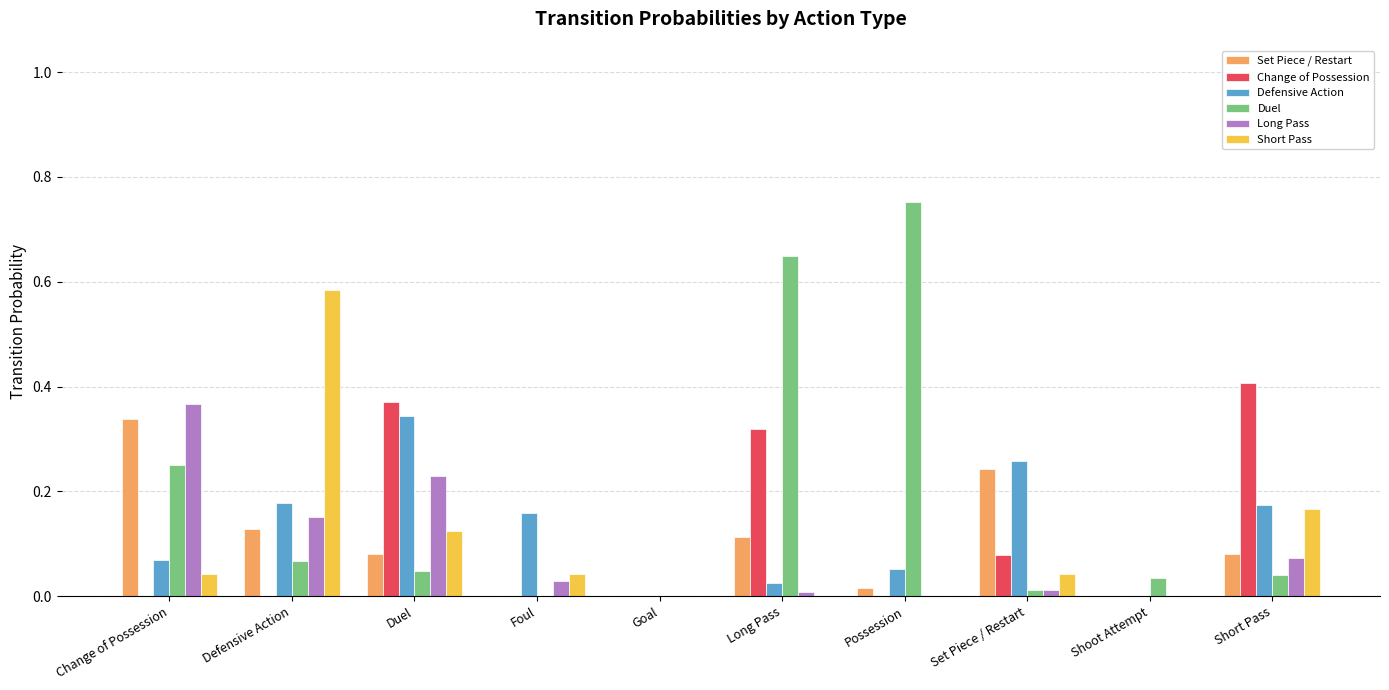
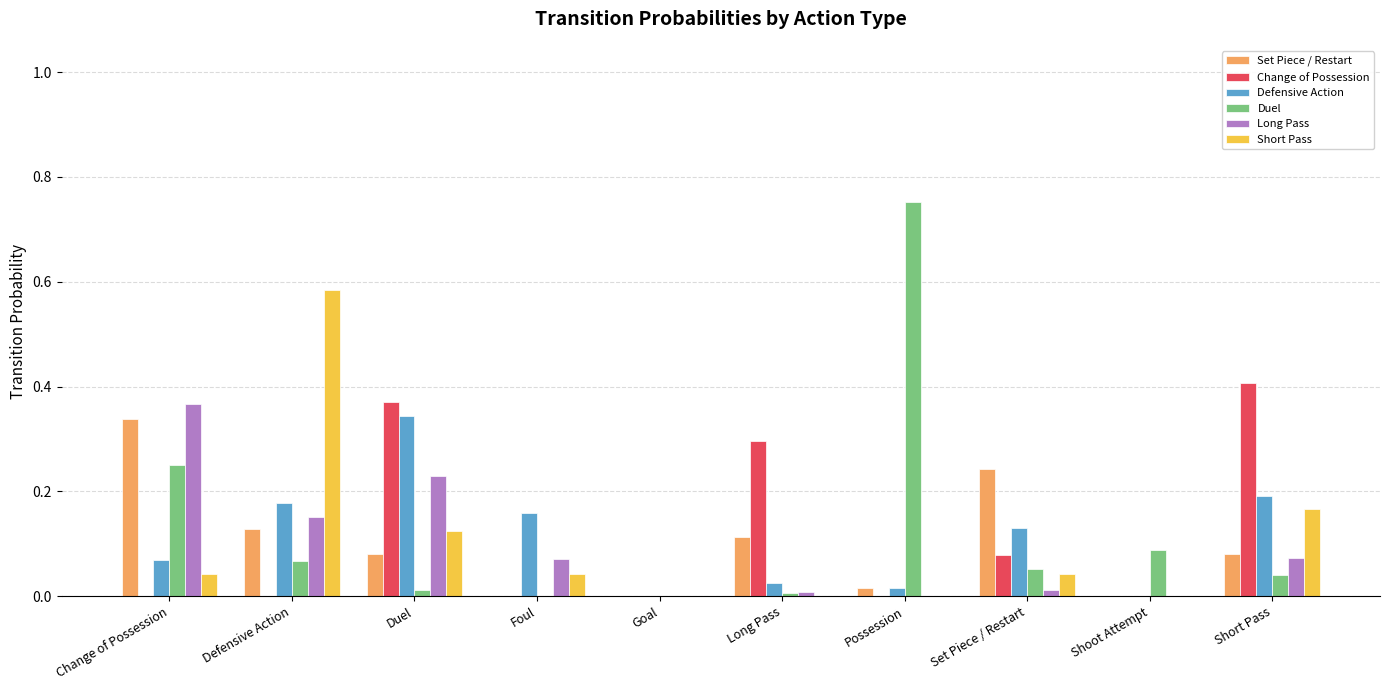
Duel, Duel: 0.05 -> 0.01
Long Pass, Foul: 0.03 -> 0.07
Change of Possession, Long Pass: 0.32 -> 0.30
Duel, Long Pass: 0.65 -> 0.01
Defensive Action, Possession: 0.05 -> 0.02
Defensive Action, Set Piece / Restart: 0.26 -> 0.13
Duel, Set Piece / Restart: 0.01 -> 0.05
Duel, Shoot Attempt: 0.04 -> 0.09
Defensive Action, Short Pass: 0.17 -> 0.19
